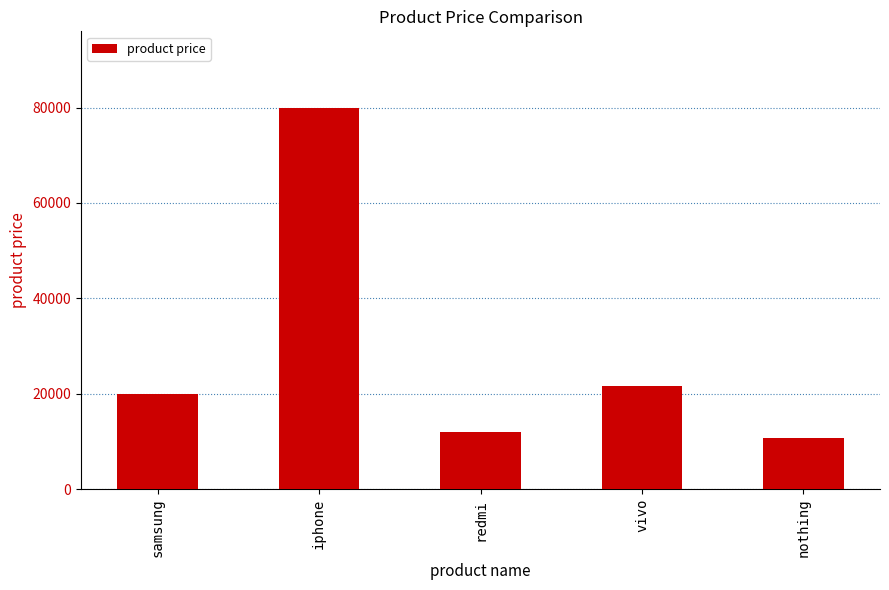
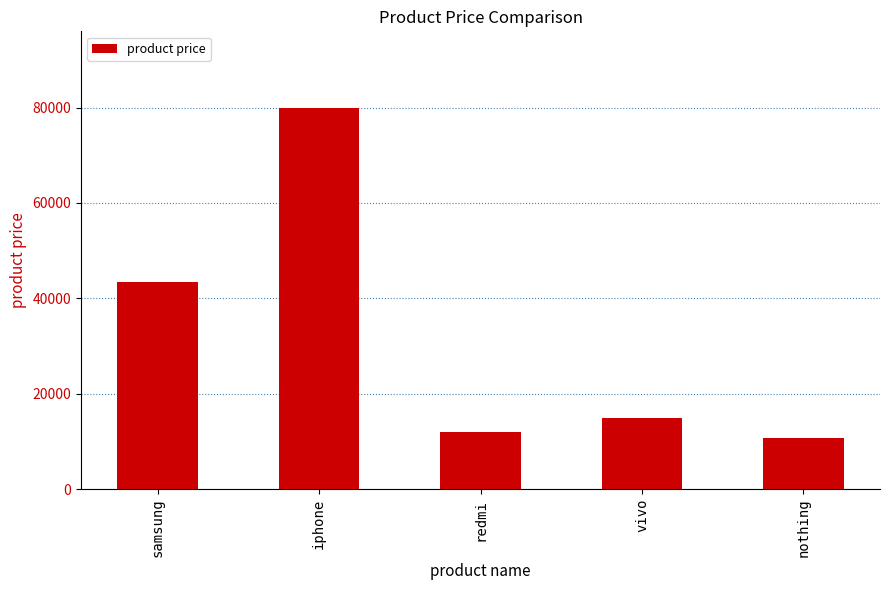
samsung: 20000 -> 43000
vivo: 22000 -> 15000
